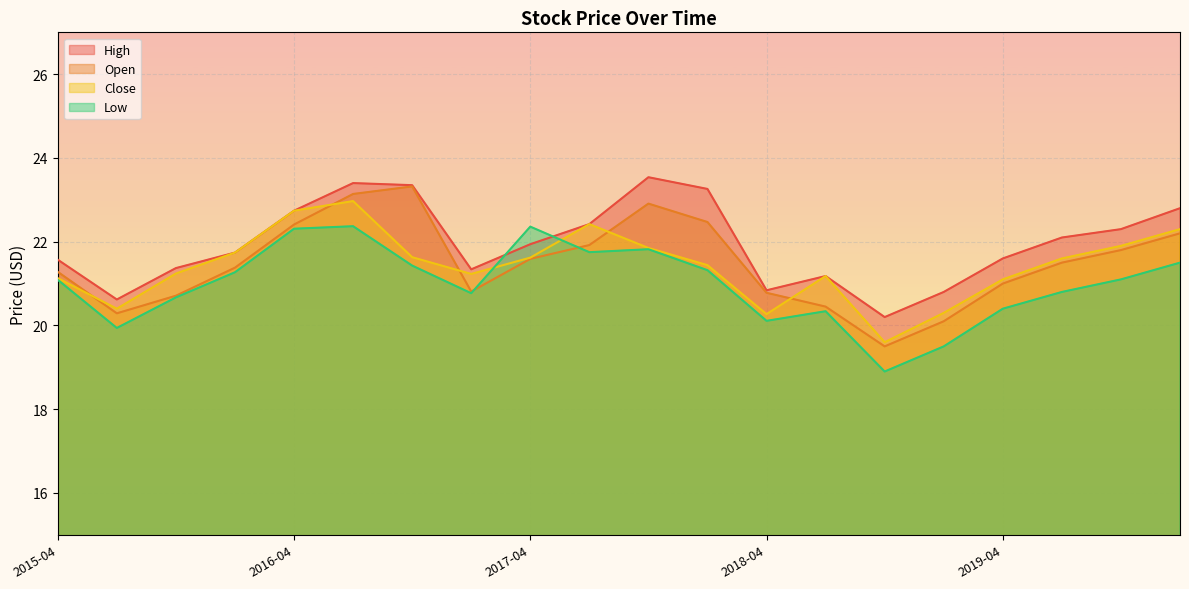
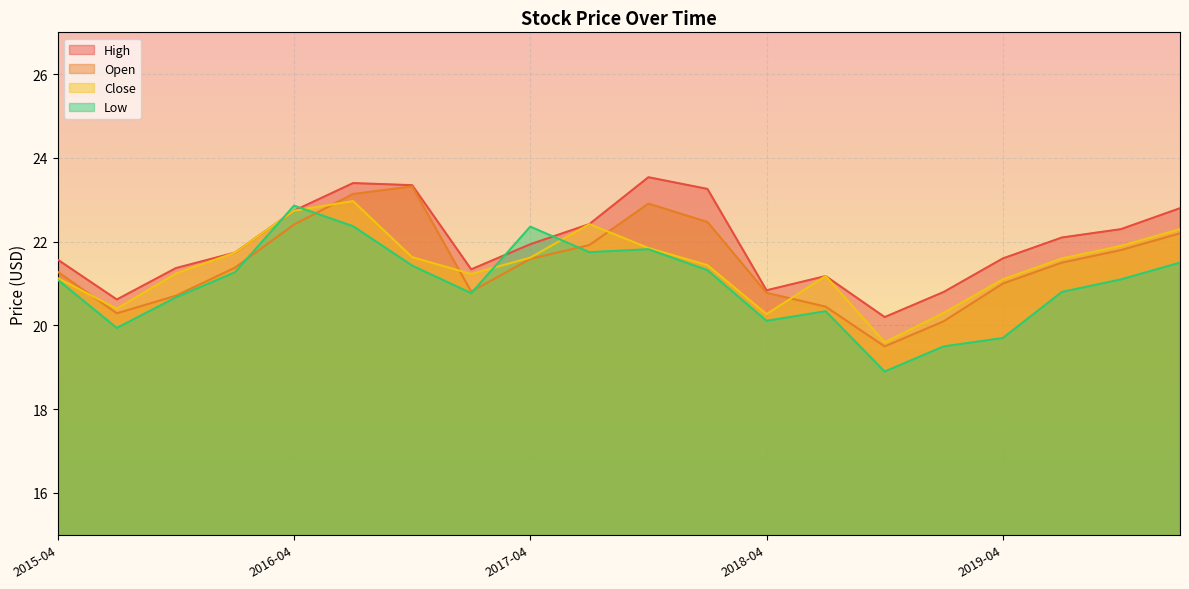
Low, 2016-04: 22.3 -> 22.9
Low, 2019-04: 20.4 -> 19.7
